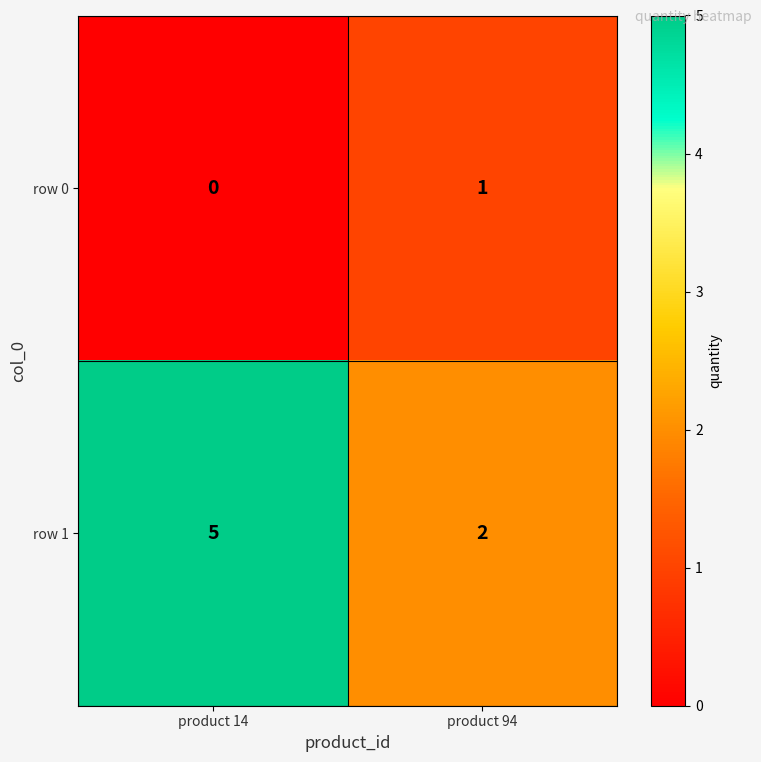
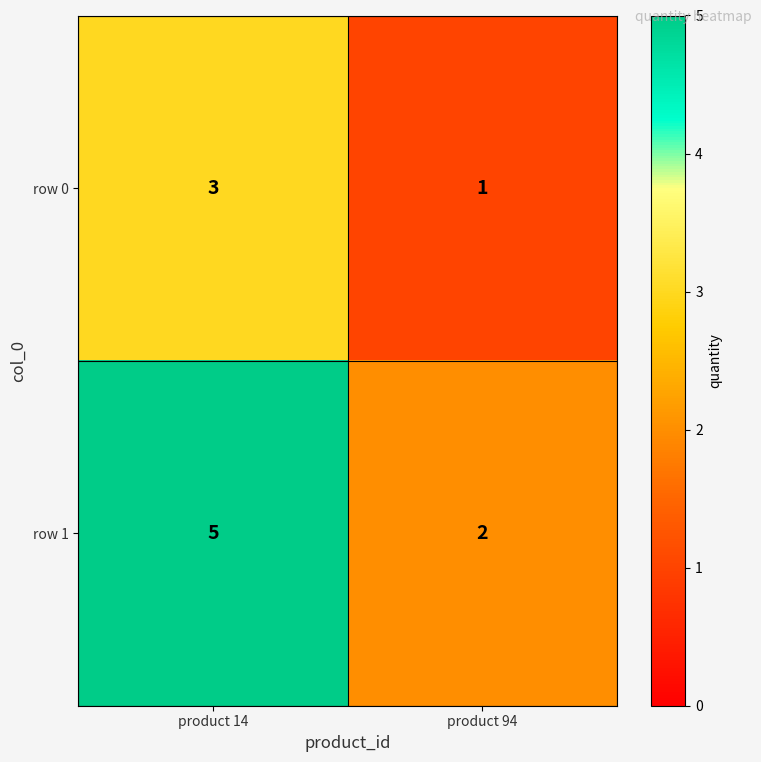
row 0, product 14: 0 -> 3
